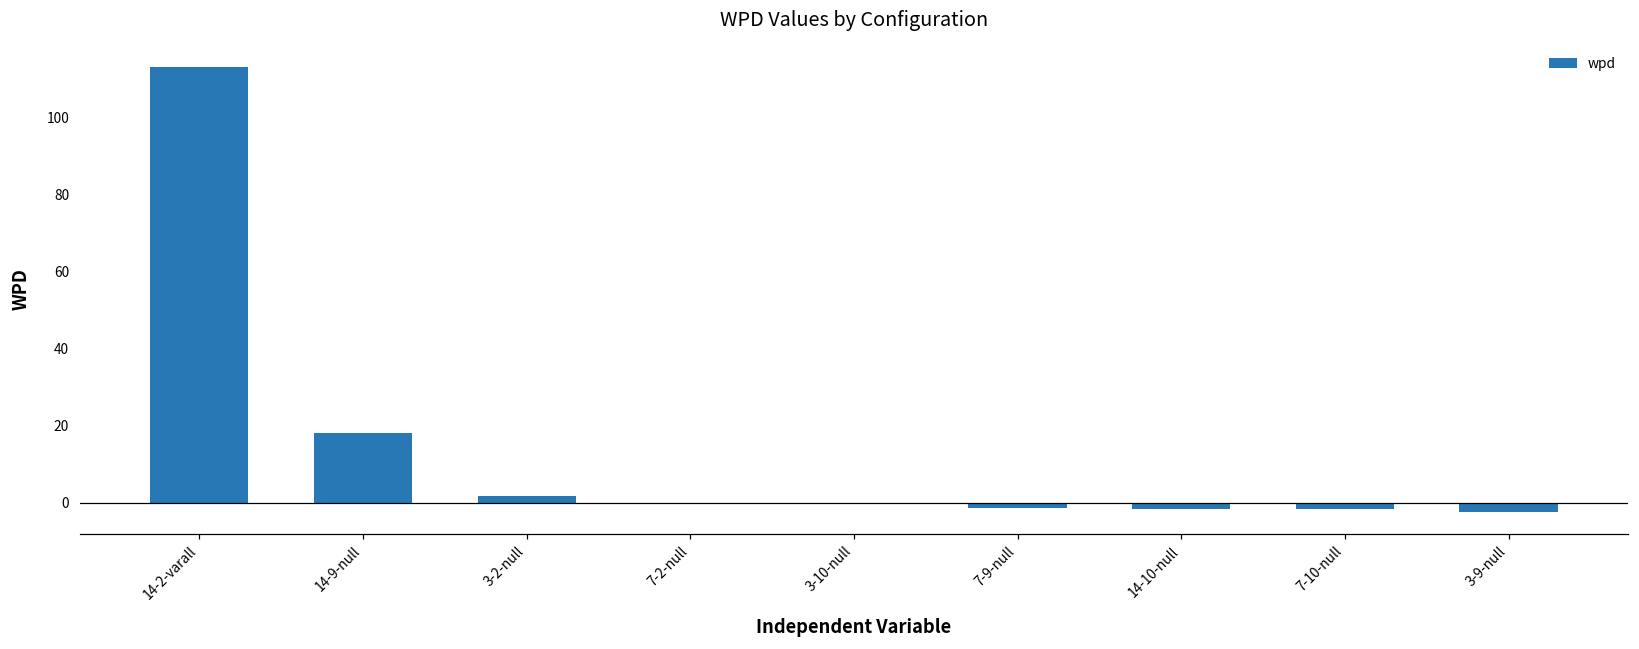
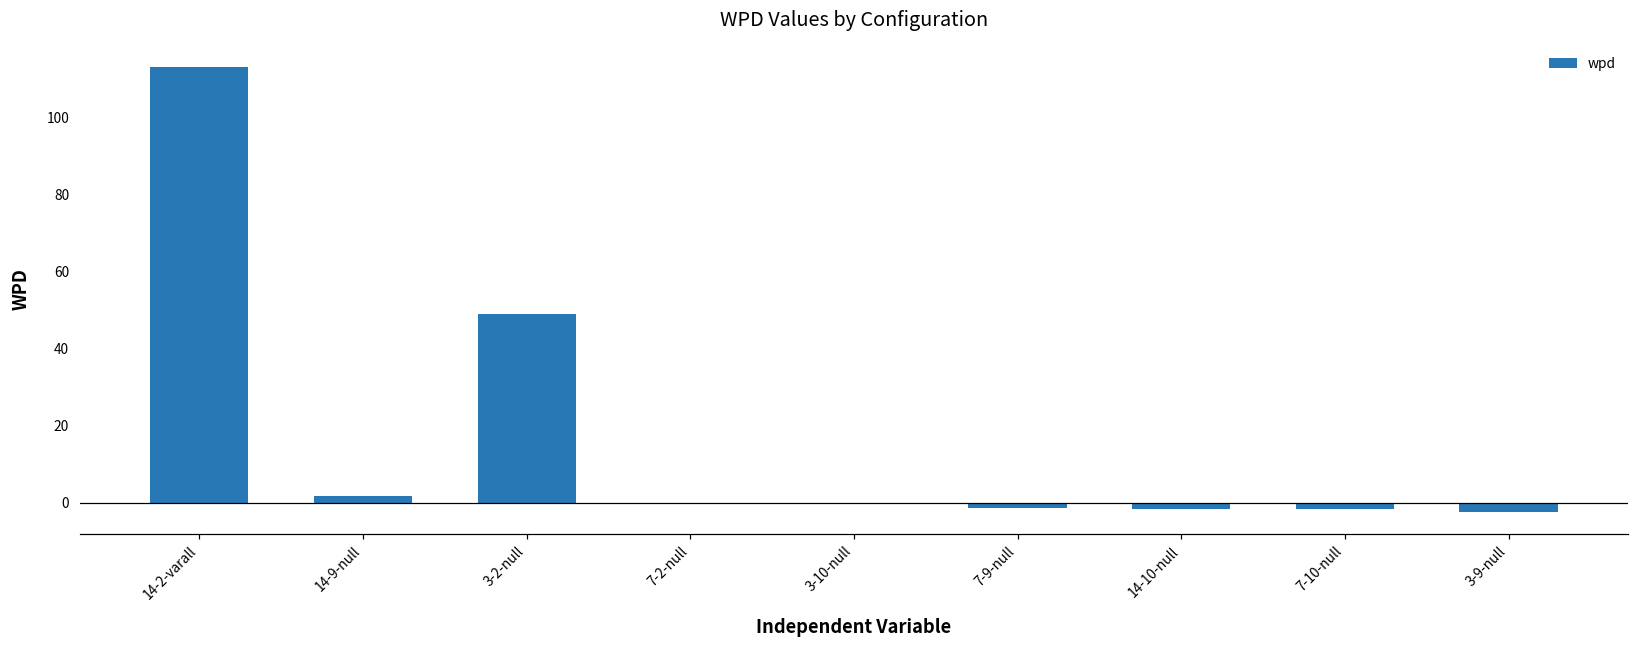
14-9-null: 18 -> 2
3-2-null: 2 -> 49
